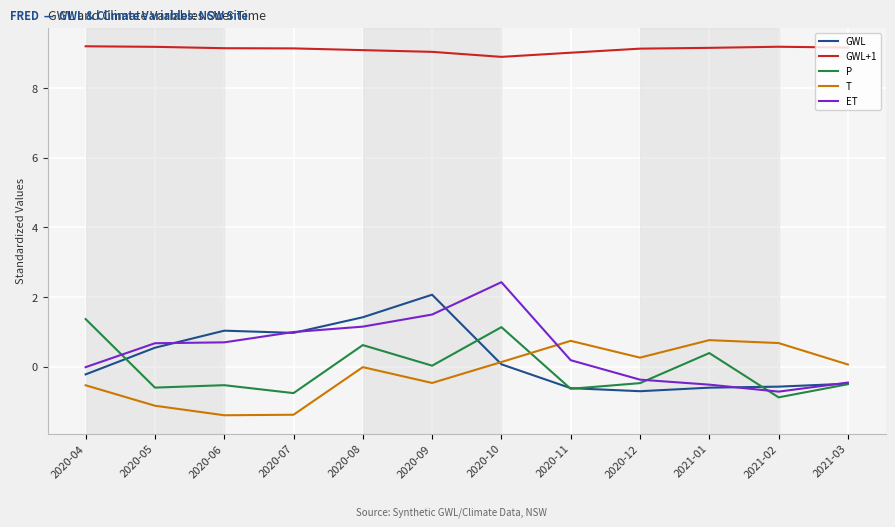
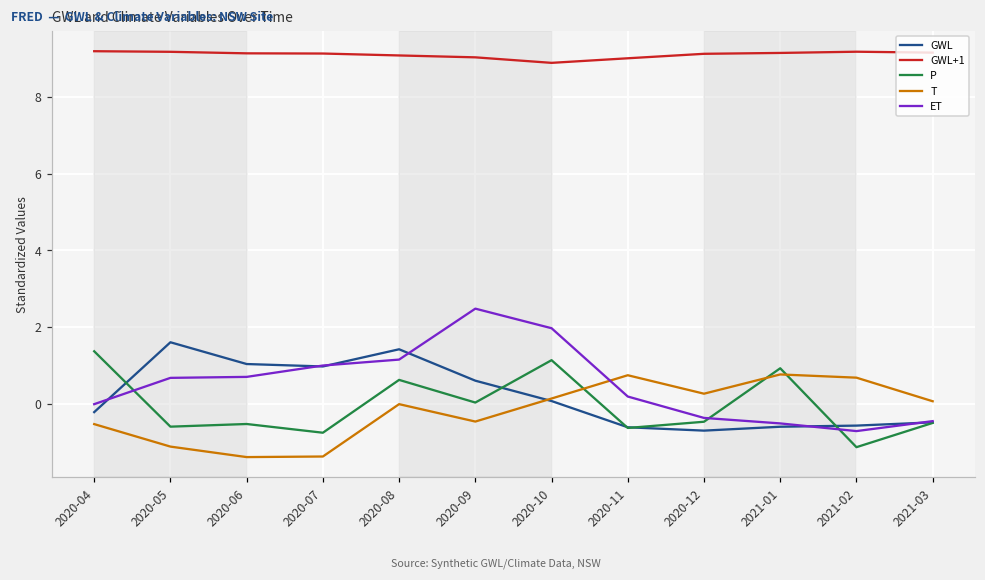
GWL, 2020-05: 0.5 -> 1.6
GWL, 2020-09: 2.1 -> 0.6
ET, 2020-09: 1.5 -> 2.5
ET, 2020-10: 2.4 -> 2.0
P, 2021-01: 0.4 -> 0.9
P, 2021-02: -0.9 -> -1.1
